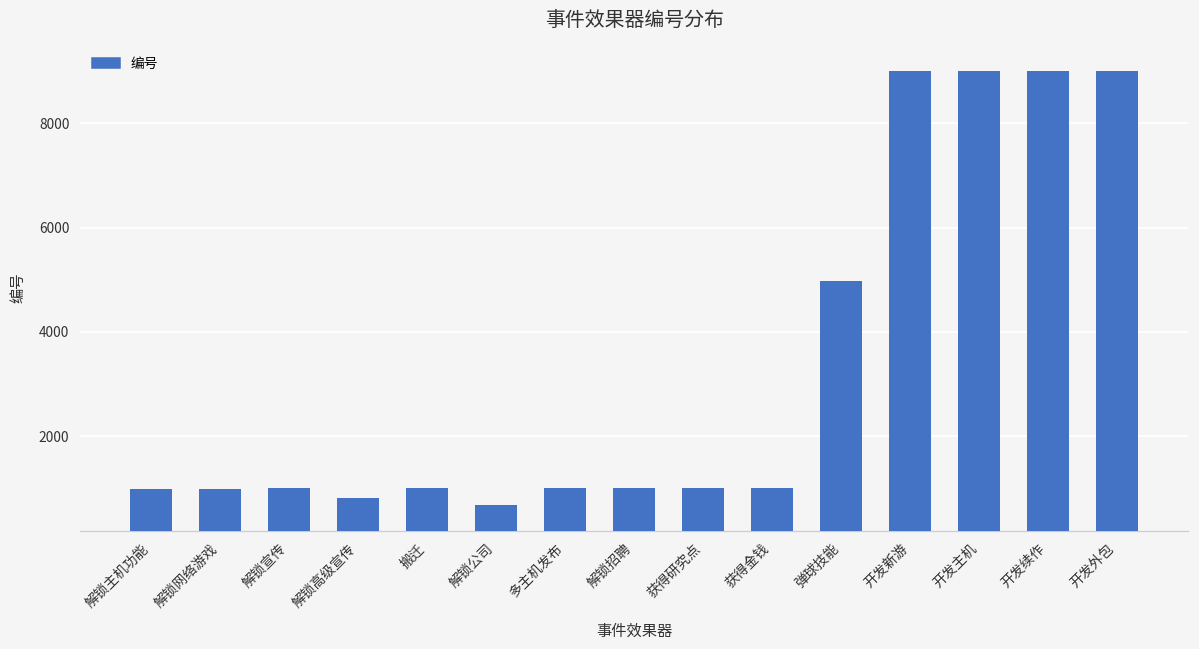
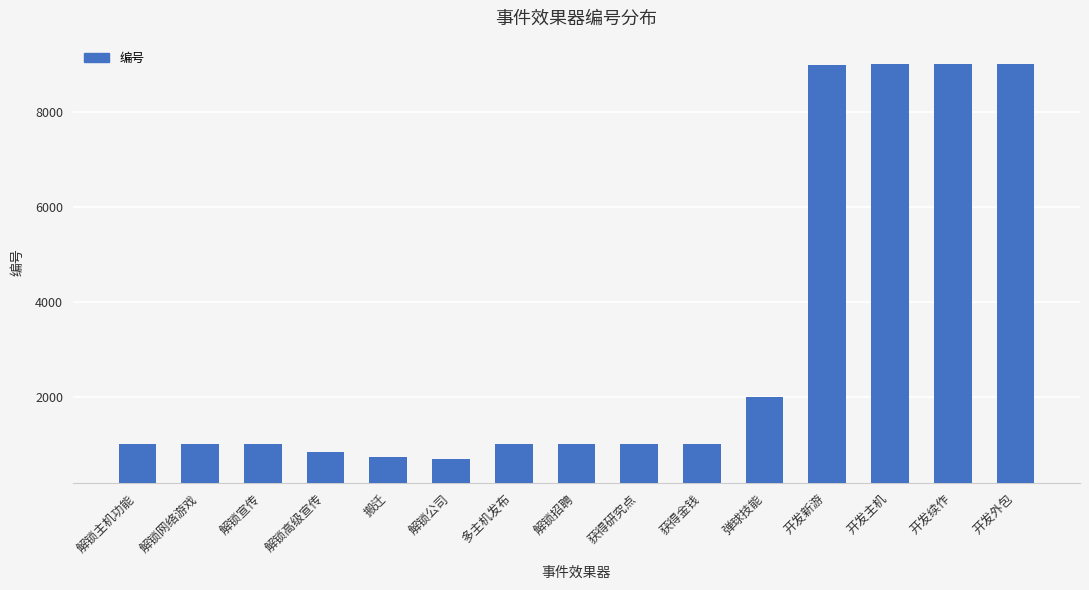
搬迁: 1000 -> 700
弹球技能: 5000 -> 2000
